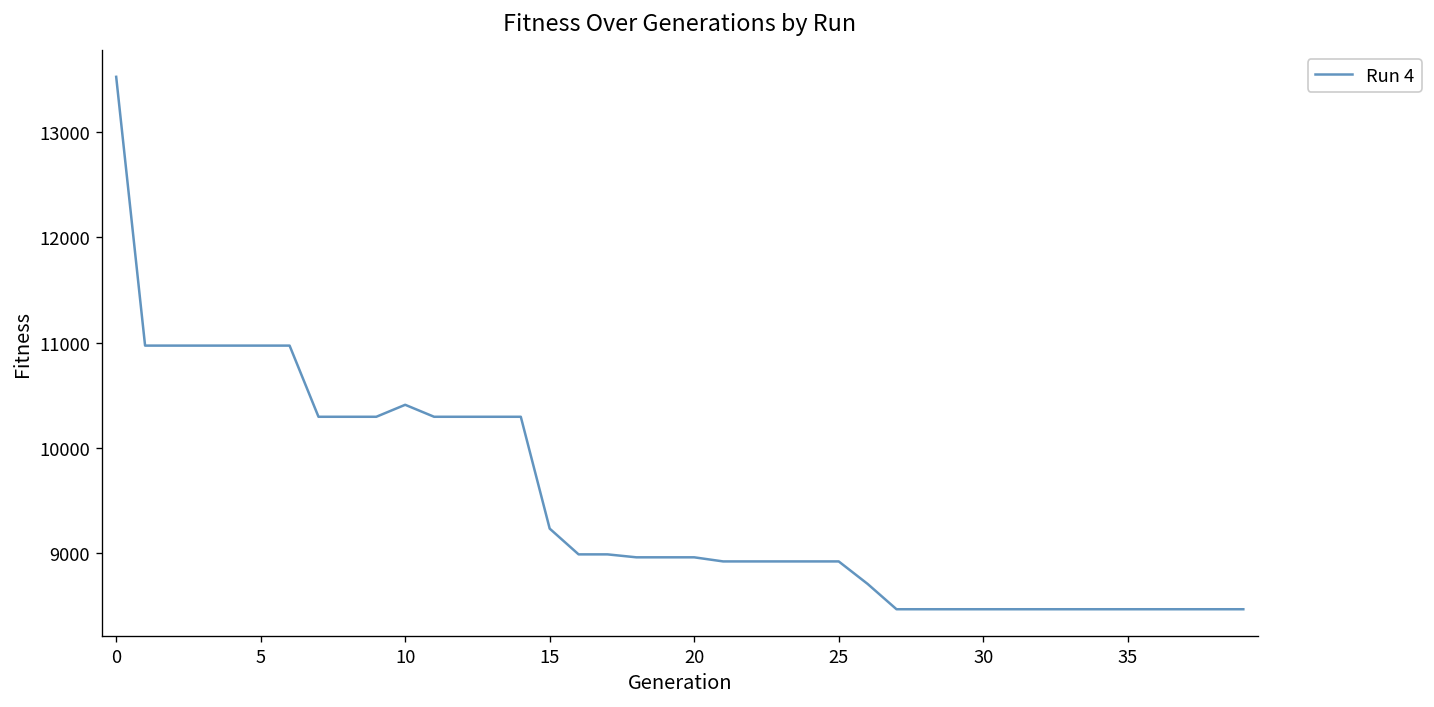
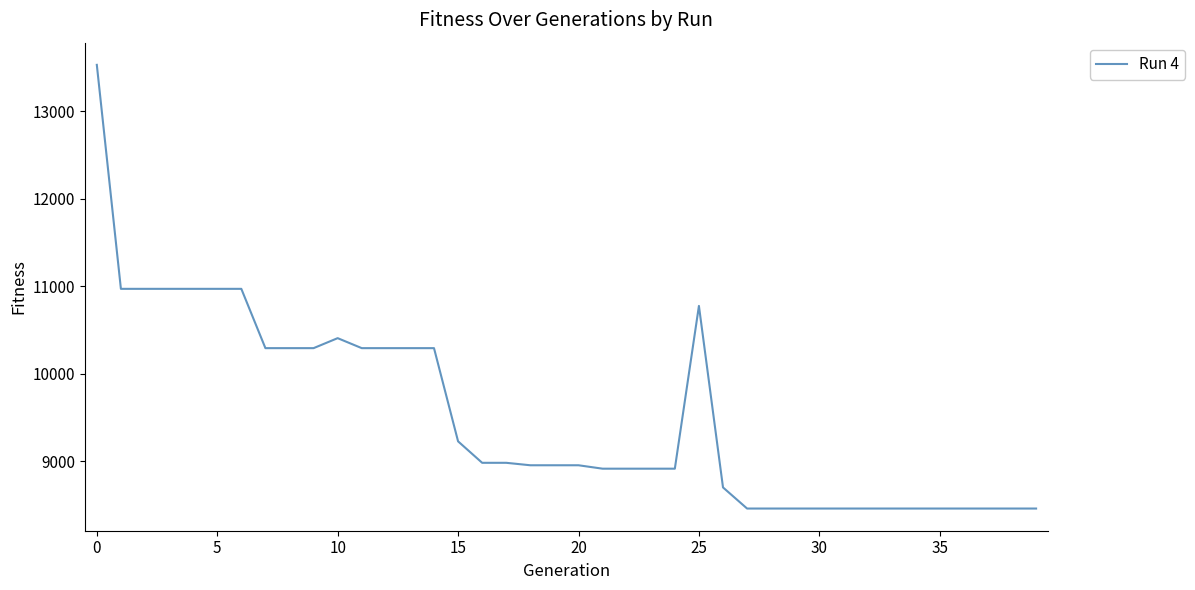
25: 8900 -> 10800
